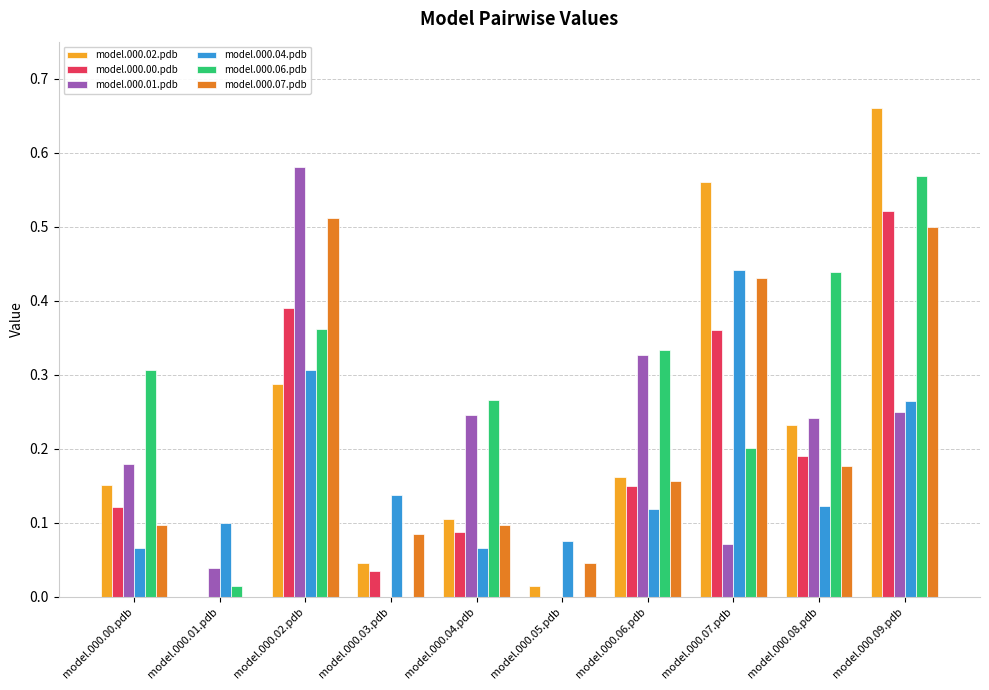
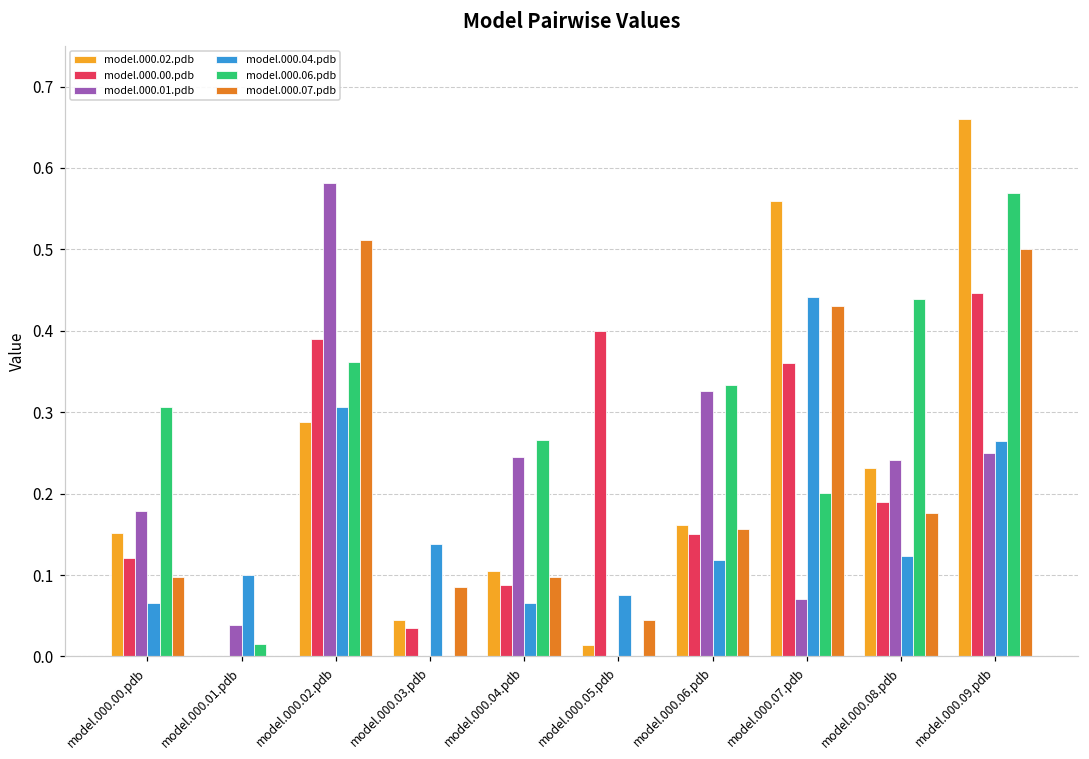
model.000.00.pdb, model.000.05.pdb: 0.0 -> 0.4
model.000.00.pdb, model.000.09.pdb: 0.52 -> 0.45
